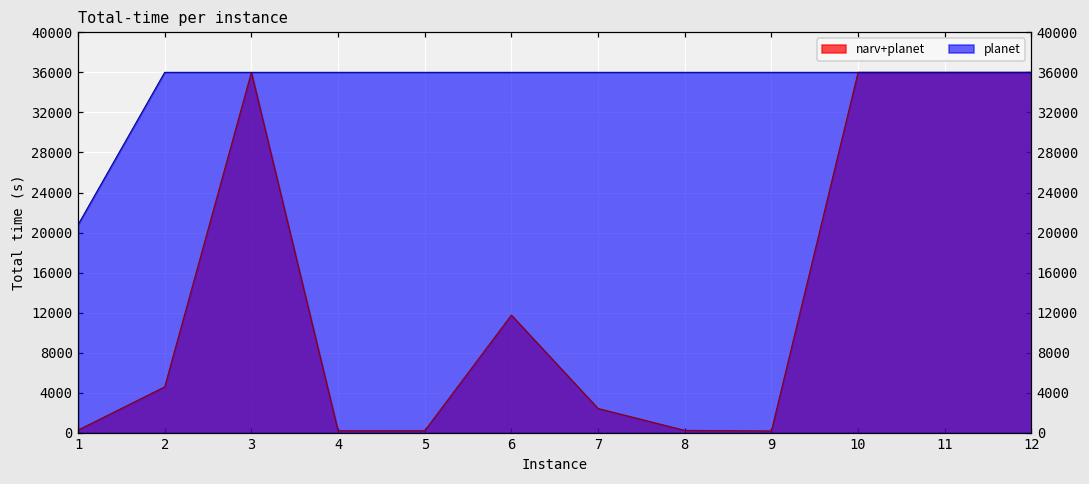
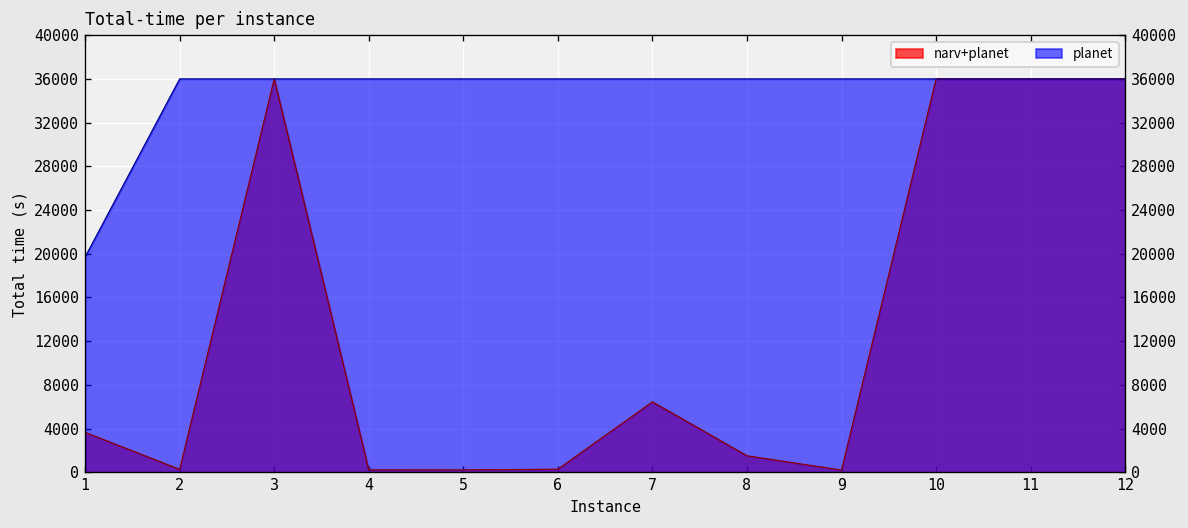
narv+planet, 1: 0 -> 4000
planet, 1: 21000 -> 20000
narv+planet, 2: 5000 -> 0
narv+planet, 6: 12000 -> 0
narv+planet, 7: 2000 -> 6000
narv+planet, 8: 0 -> 2000
